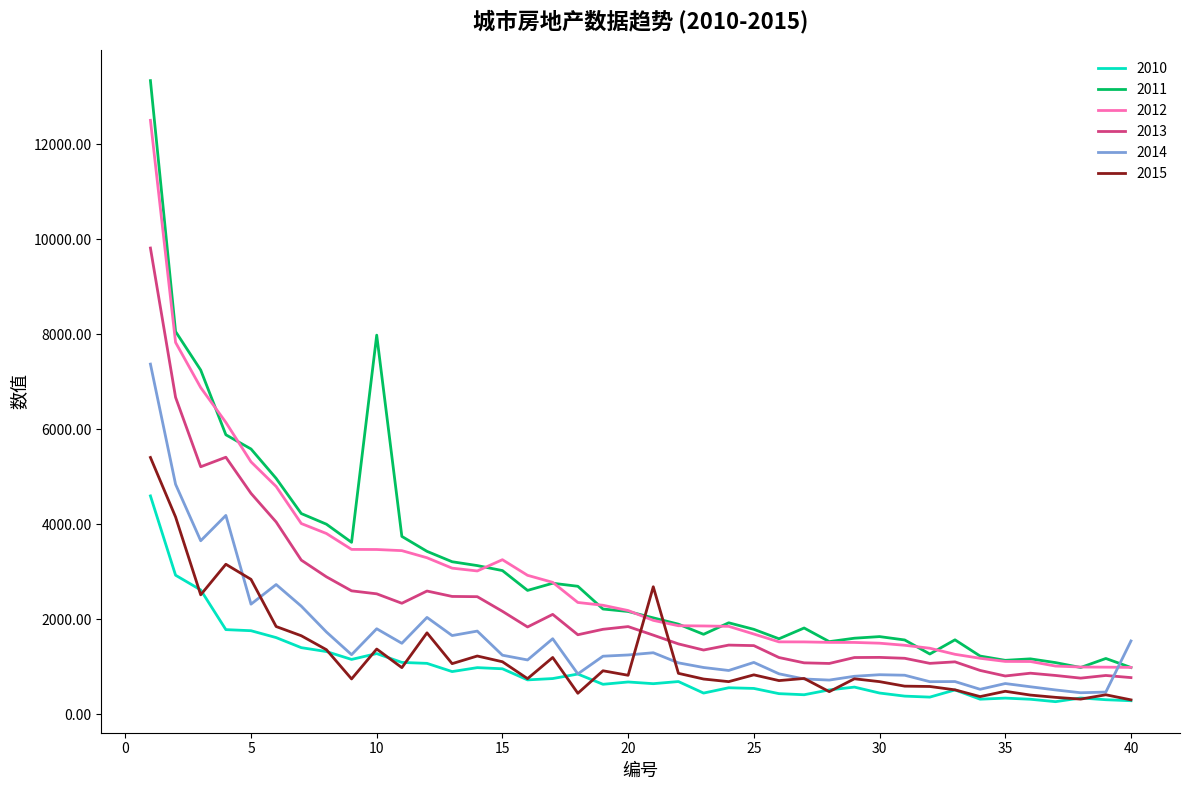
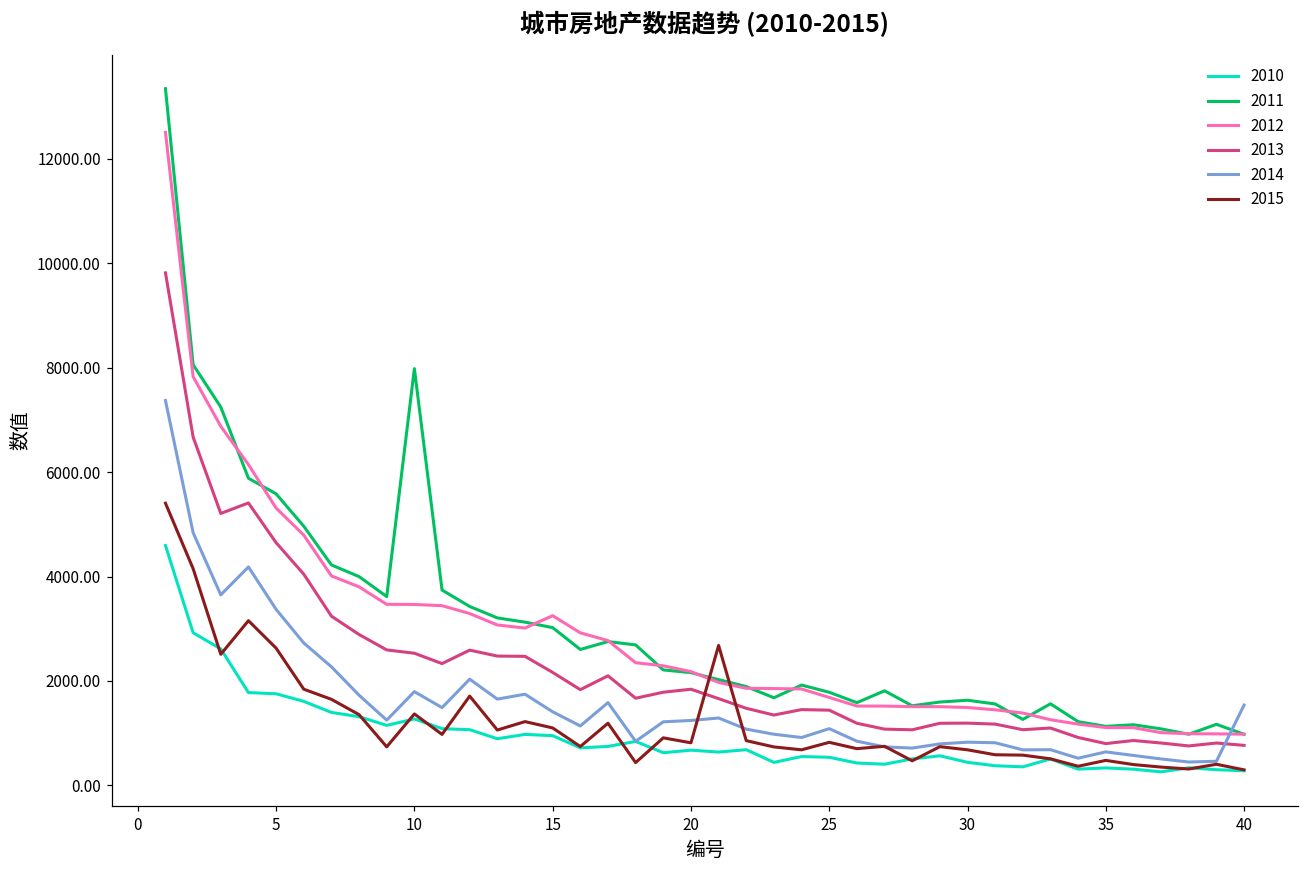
2014, 5: 2300 -> 3400
2015, 5: 2800 -> 2600
2014, 15: 1200 -> 1400
